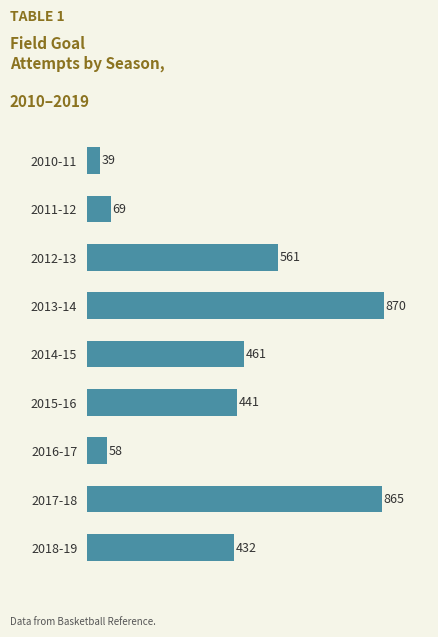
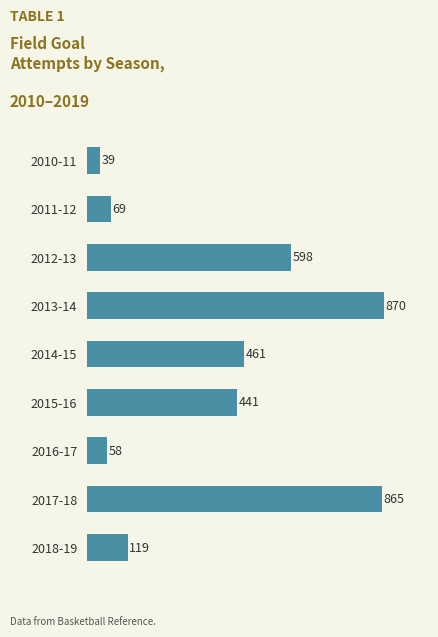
2012-13: 561 -> 598
2018-19: 432 -> 119
